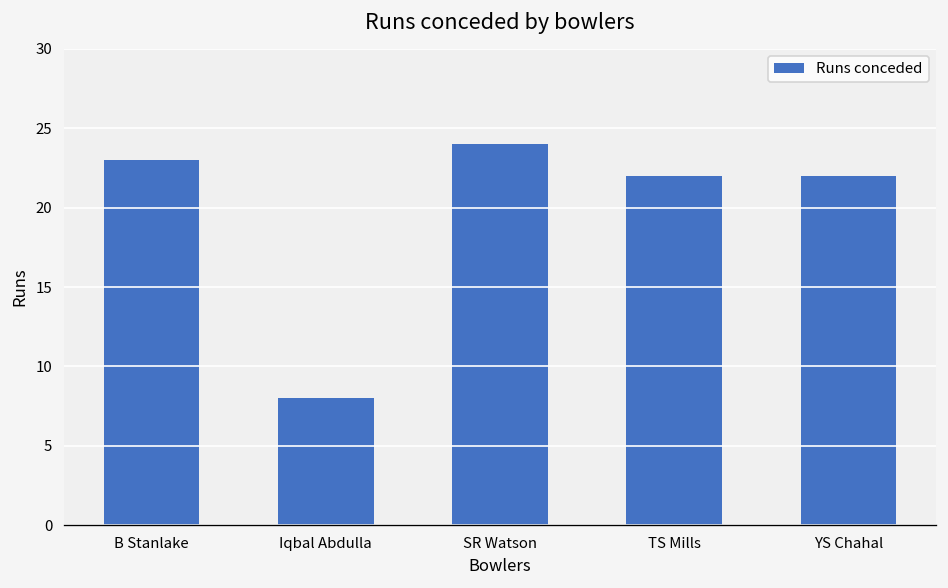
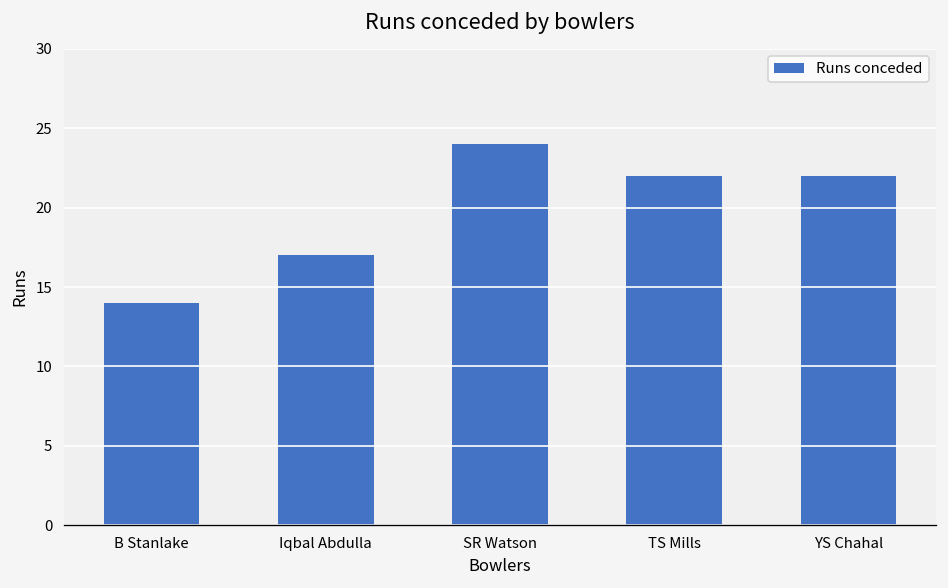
B Stanlake: 23 -> 14
Iqbal Abdulla: 8 -> 17
